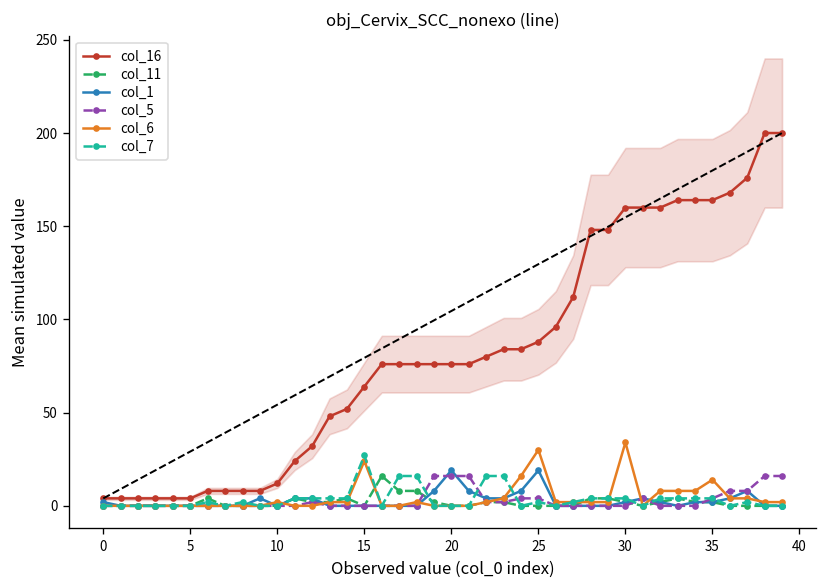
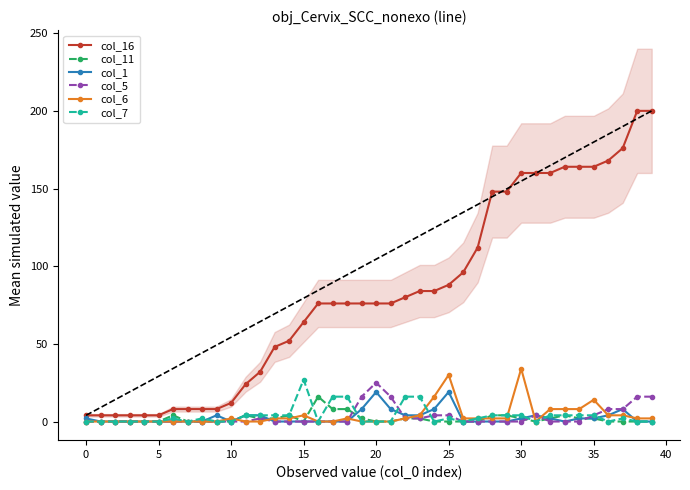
col_6, 15: 24 -> 4
col_5, 20: 16 -> 25
